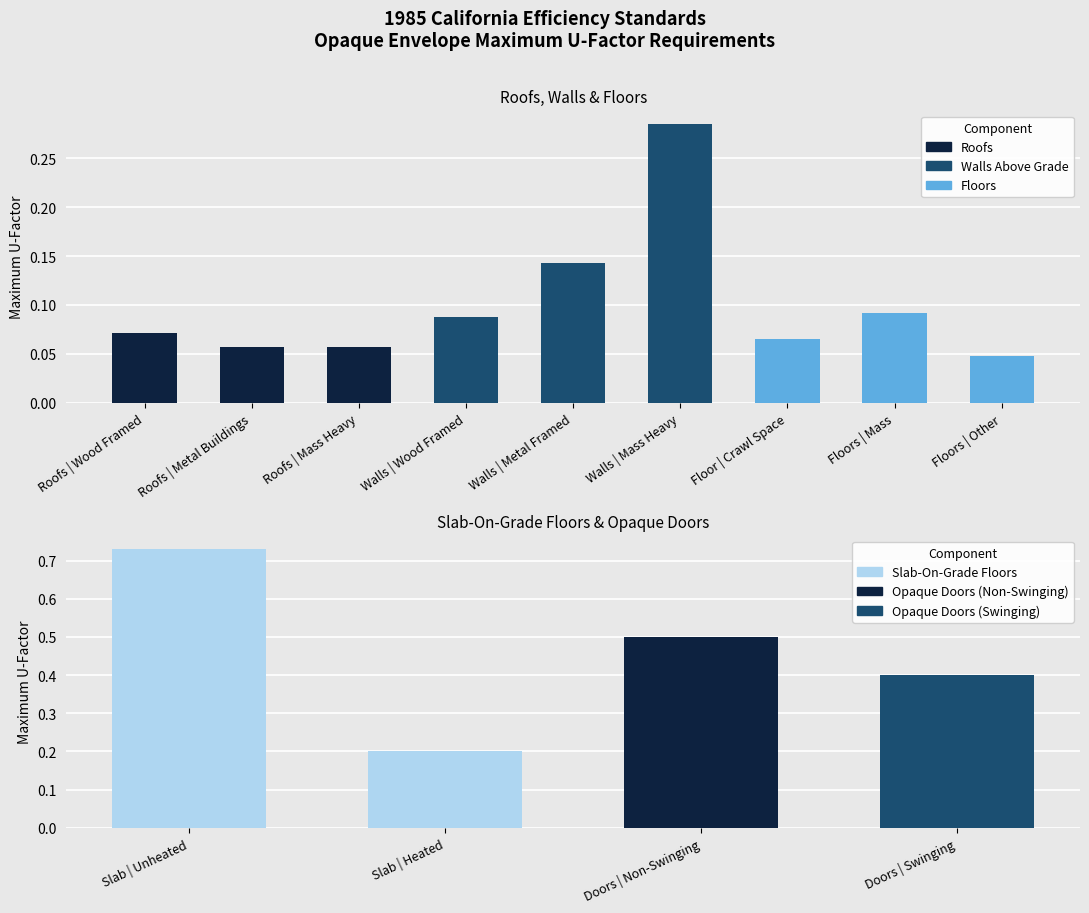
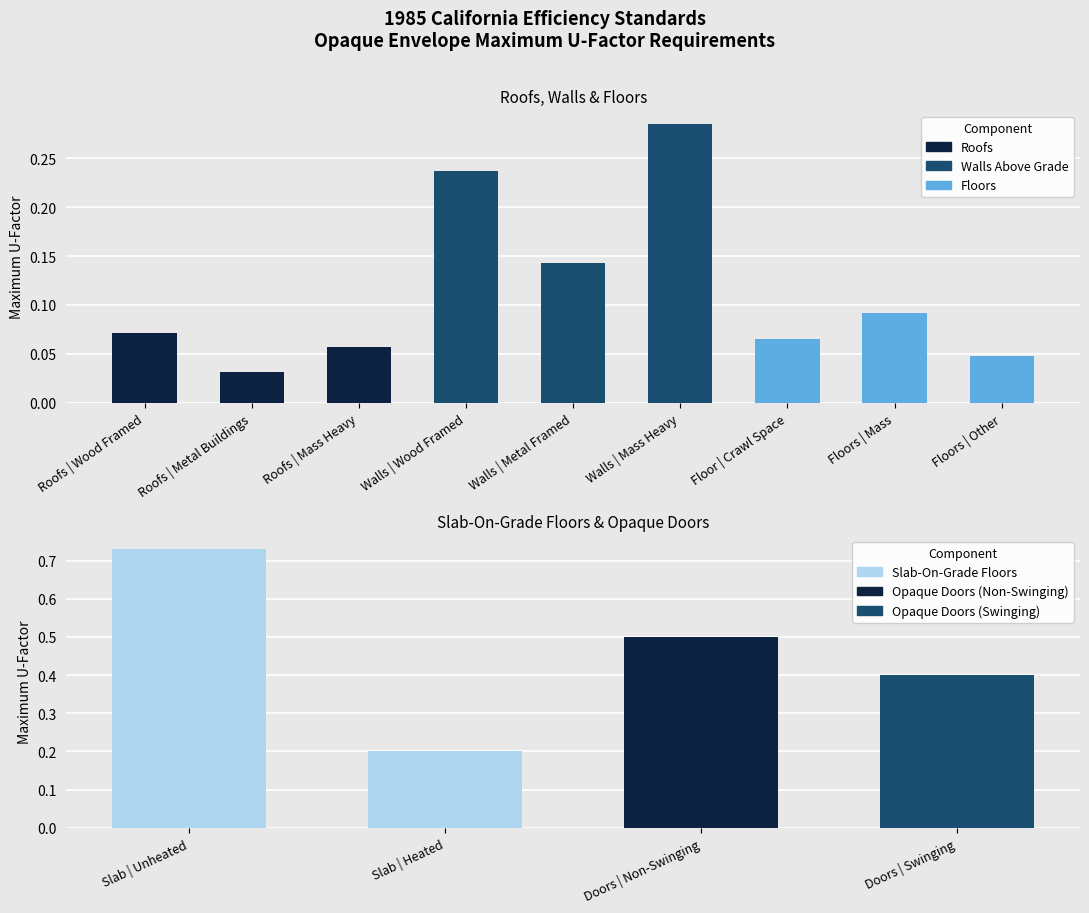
Roofs, Walls & Floors, Roofs | Metal Buildings: 0.06 -> 0.03
Roofs, Walls & Floors, Walls | Wood Framed: 0.09 -> 0.24
